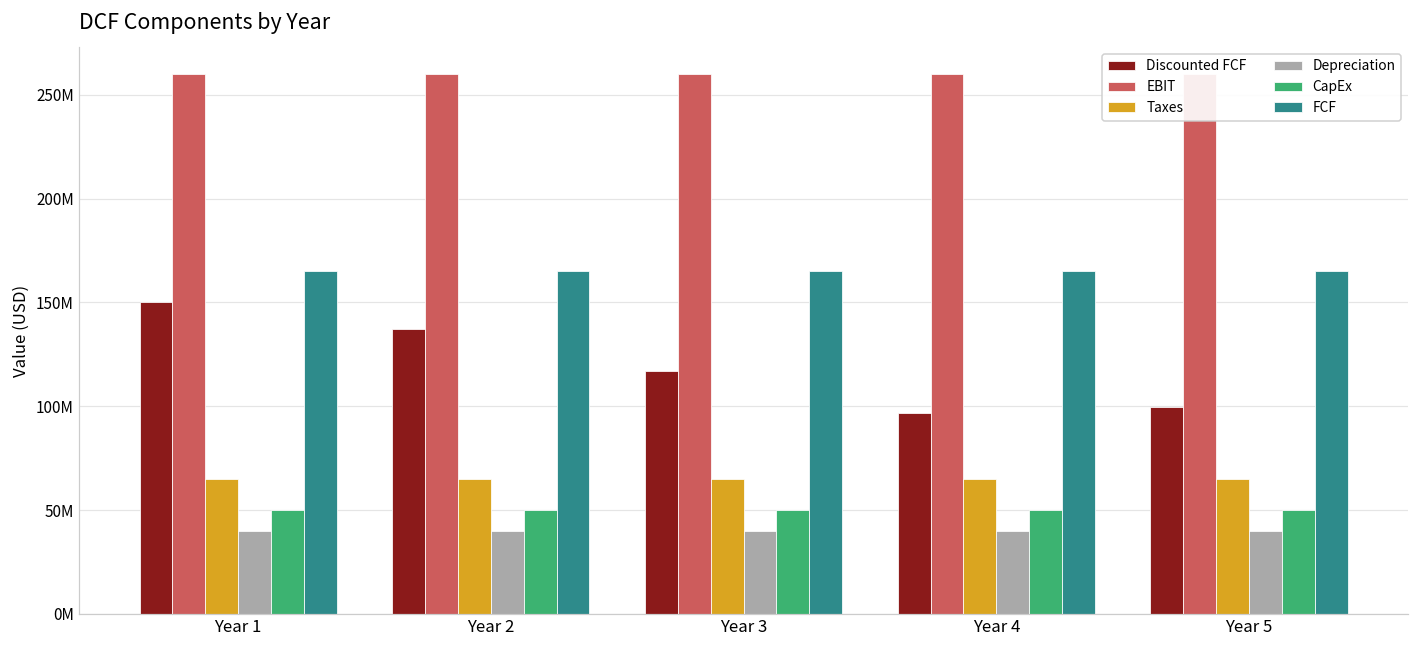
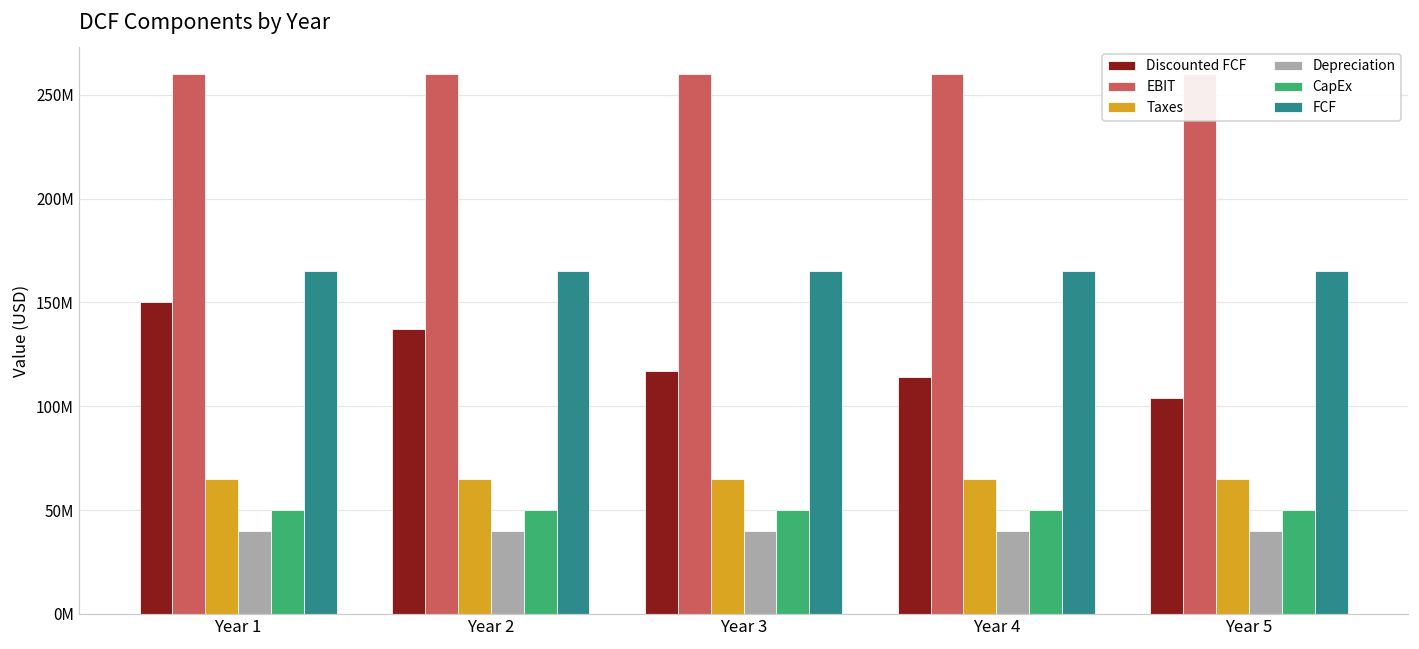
Discounted FCF, Year 4: 97000000 -> 114000000
Discounted FCF, Year 5: 100000000 -> 104000000
